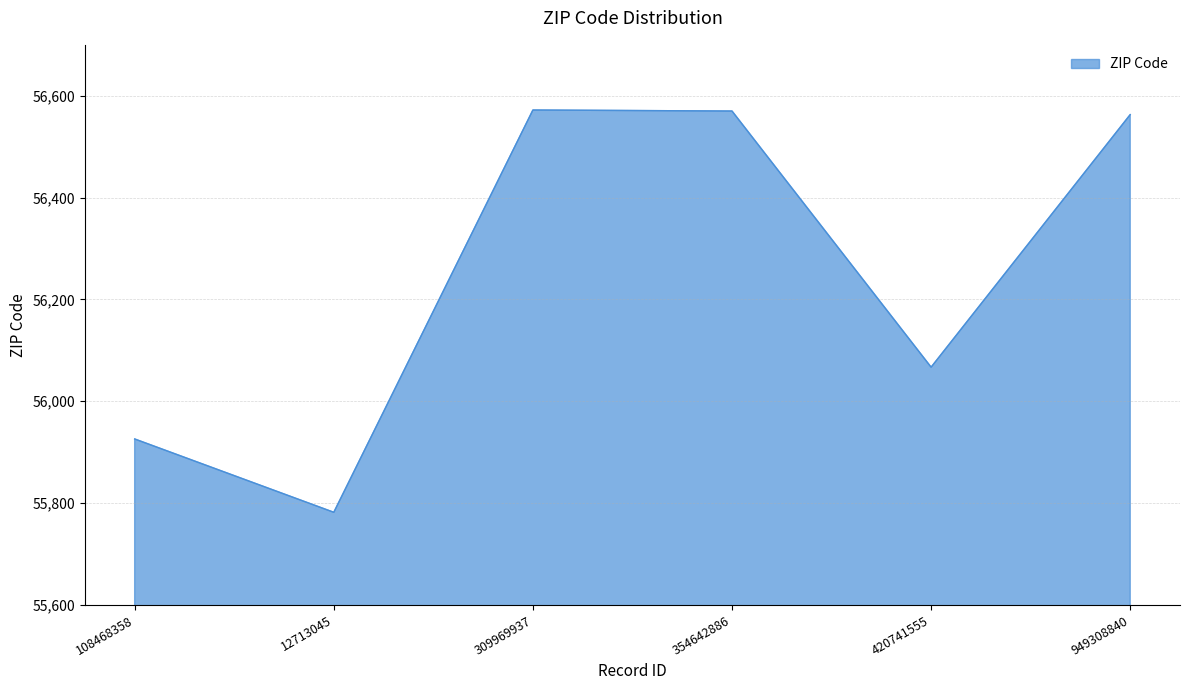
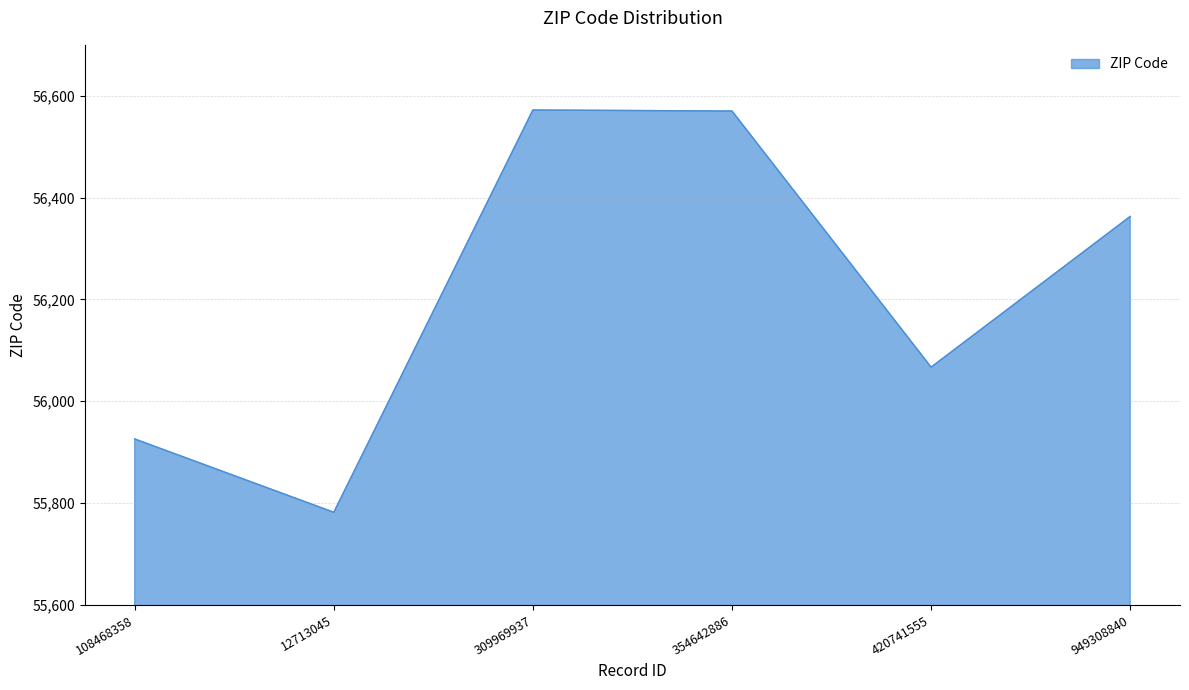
949308840: 56,560 -> 56,360
